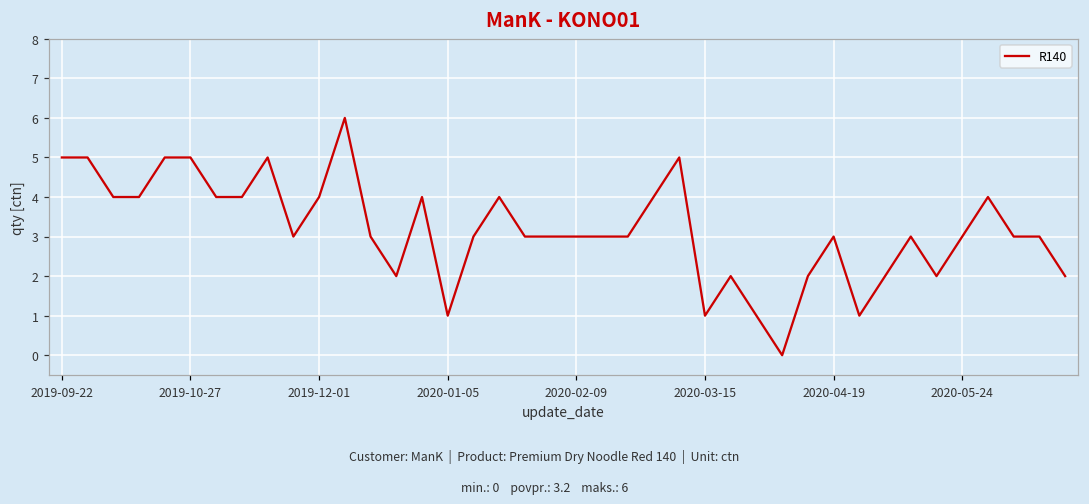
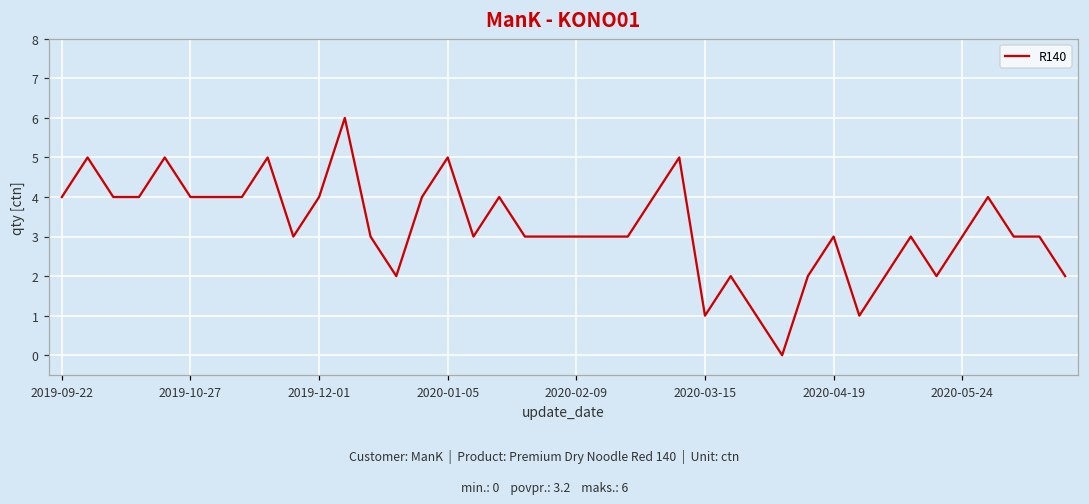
2019-09-22: 5 -> 4
2019-10-27: 5 -> 4
2020-01-05: 1 -> 5
